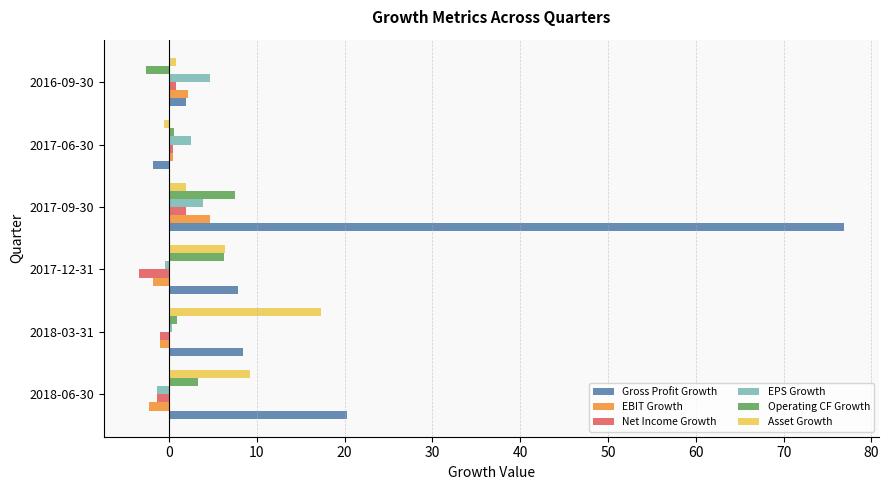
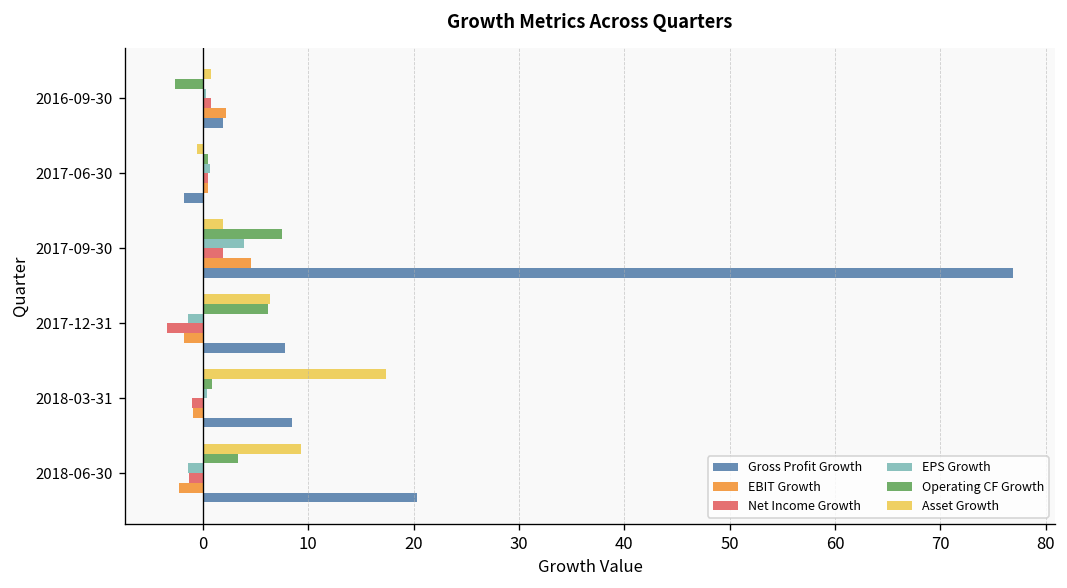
EPS Growth, 2016-09-30: 5 -> 0
EPS Growth, 2017-06-30: 2 -> 1
EPS Growth, 2017-12-31: 0 -> -1
